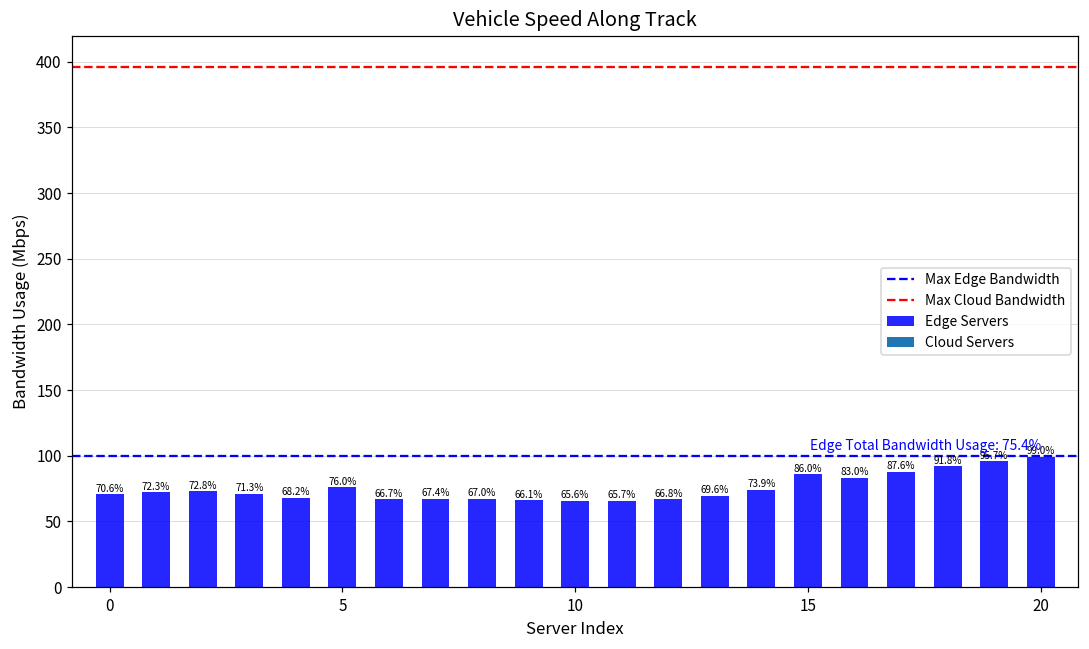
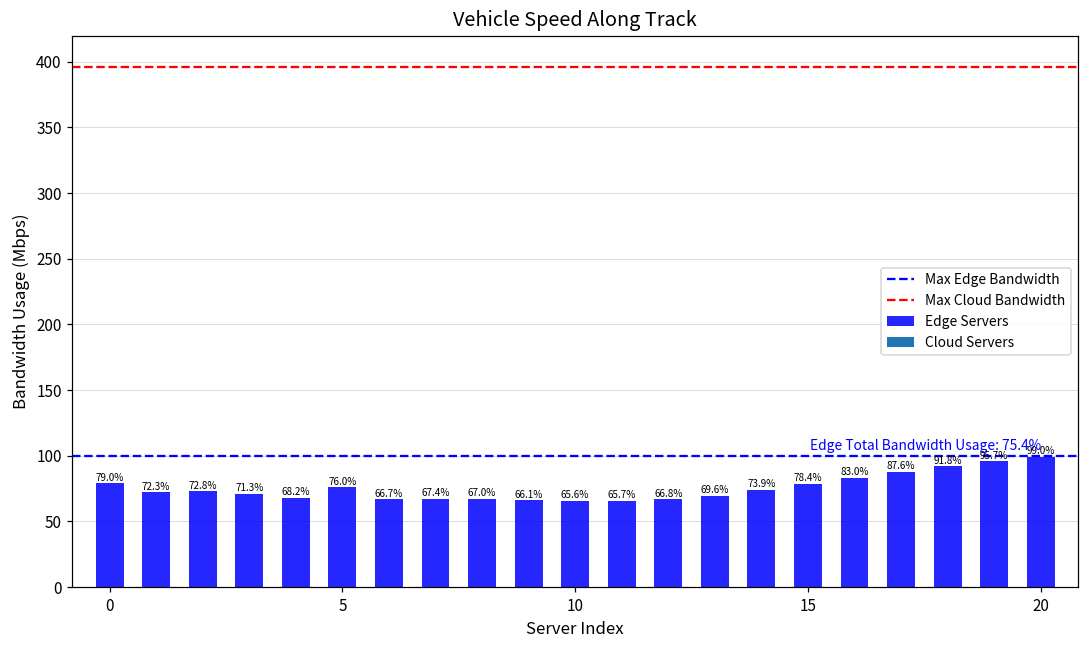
0: 70.6% -> 79.0%
15: 86.0% -> 78.4%
